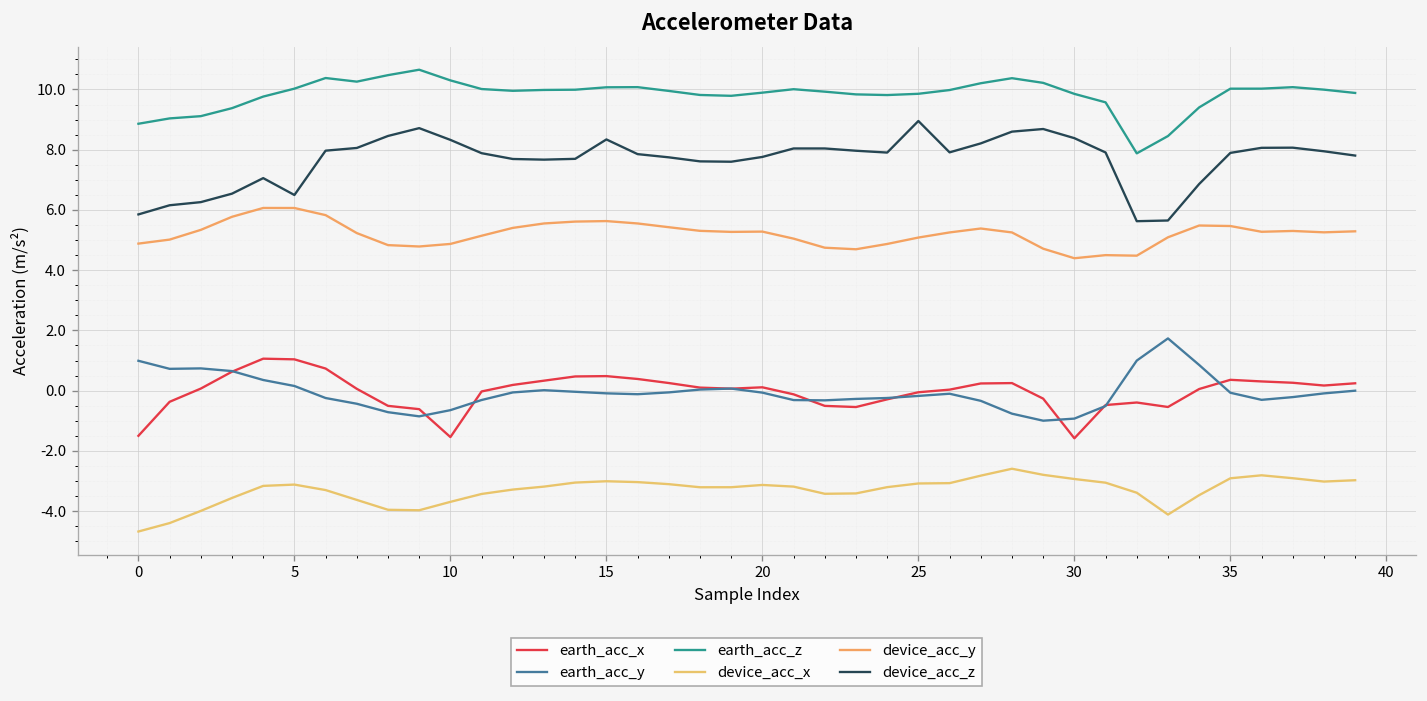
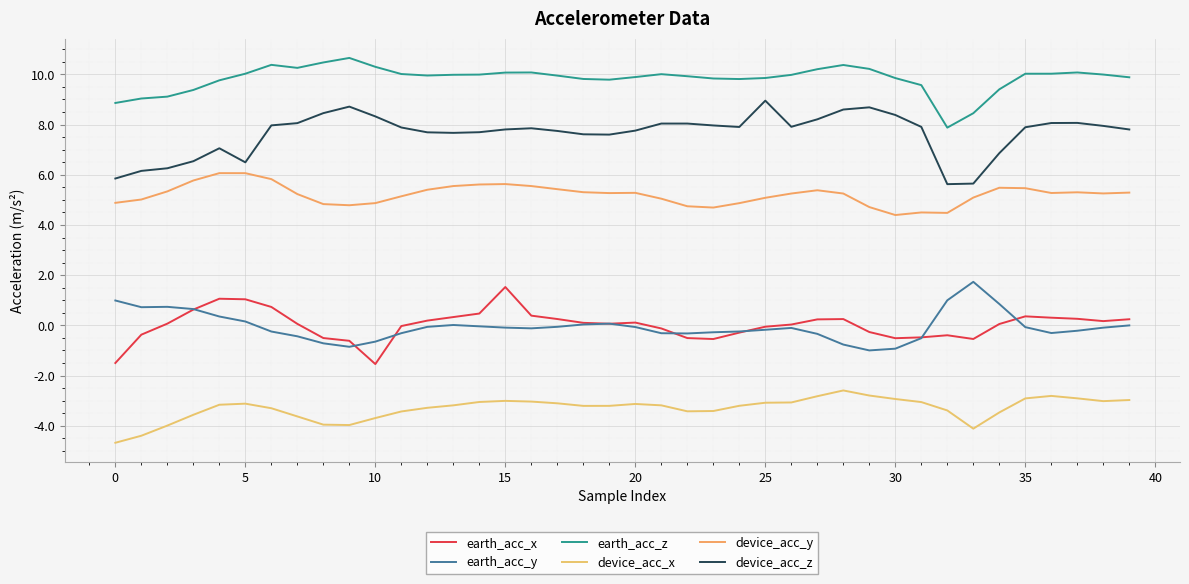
earth_acc_x, 15: 0.5 -> 1.5
device_acc_z, 15: 8.3 -> 7.8
earth_acc_x, 30: -1.6 -> -0.5
